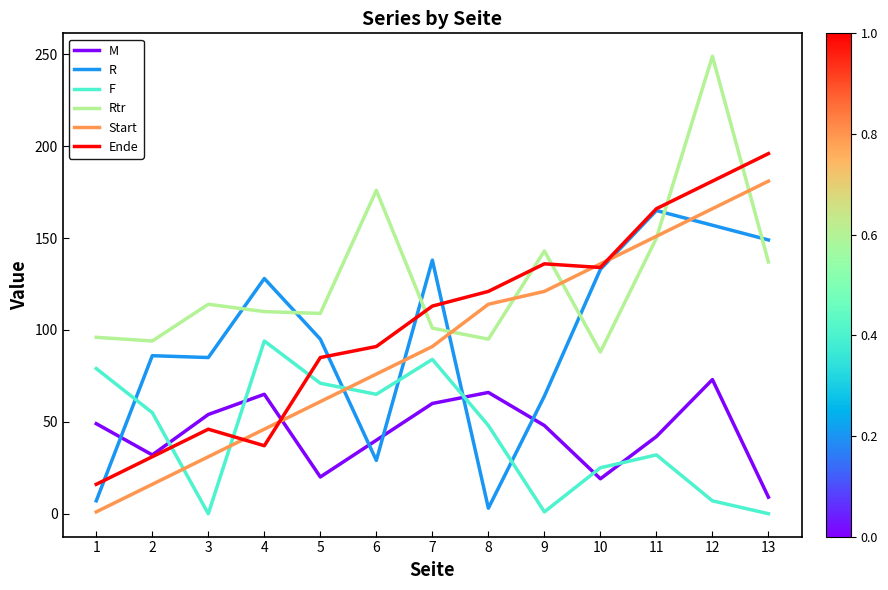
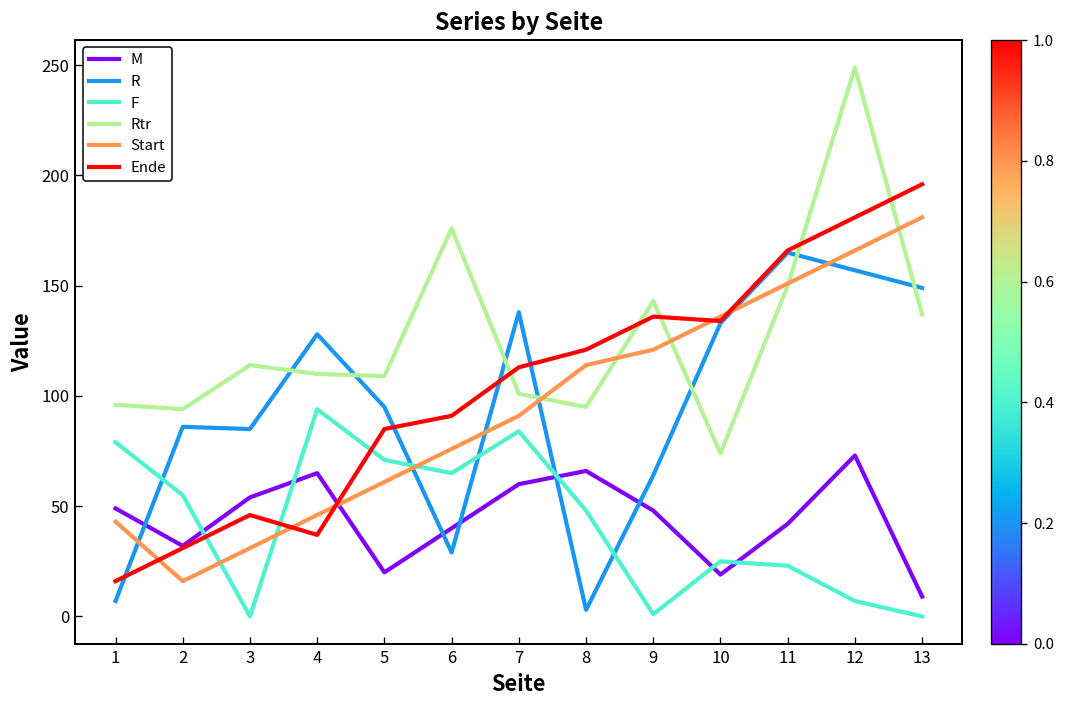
Start, 1: 1 -> 43
Rtr, 10: 88 -> 74
F, 11: 32 -> 23
